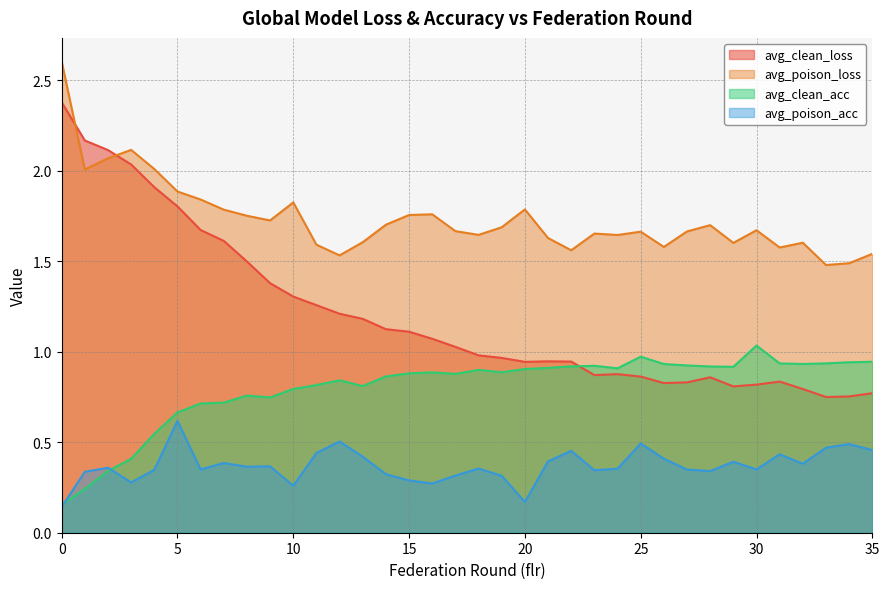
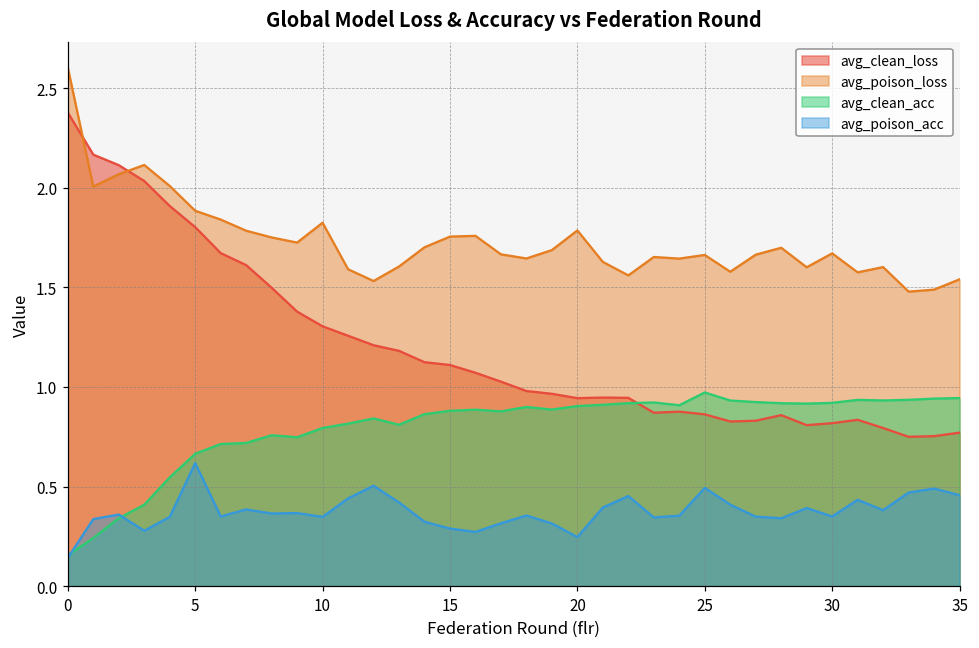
avg_poison_acc, 10: 0.26 -> 0.35
avg_poison_acc, 20: 0.17 -> 0.25
avg_clean_acc, 30: 1.03 -> 0.92
